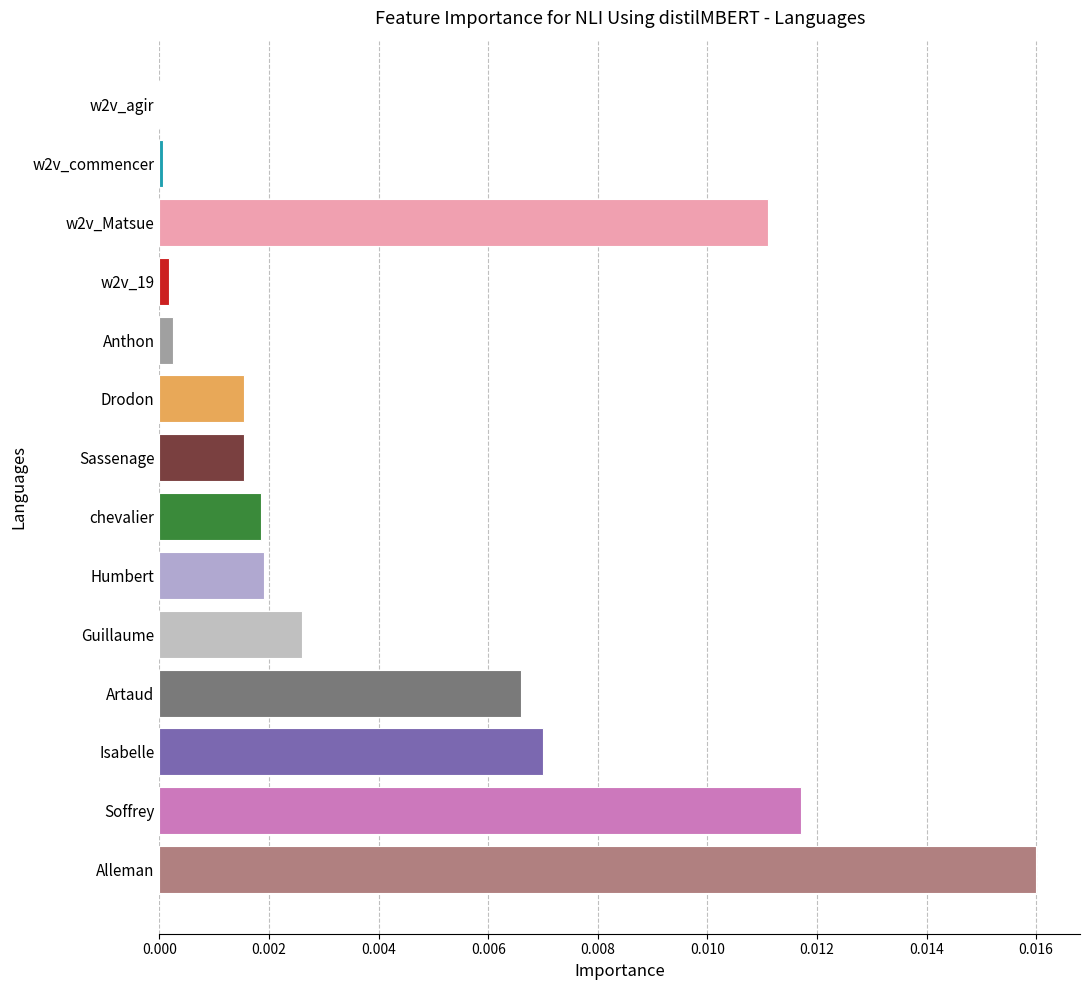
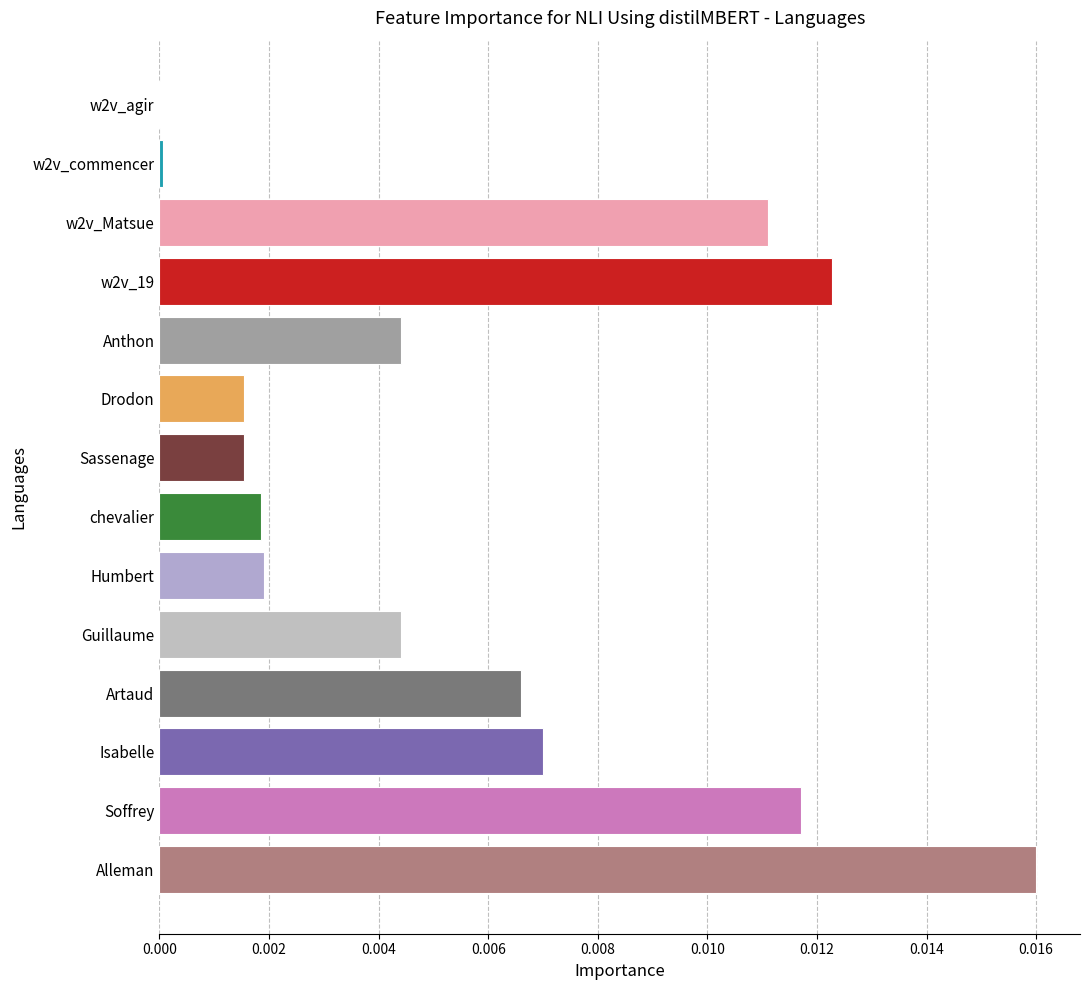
w2v_19: 0.0002 -> 0.0123
Anthon: 0.0003 -> 0.0044
Guillaume: 0.0026 -> 0.0044
